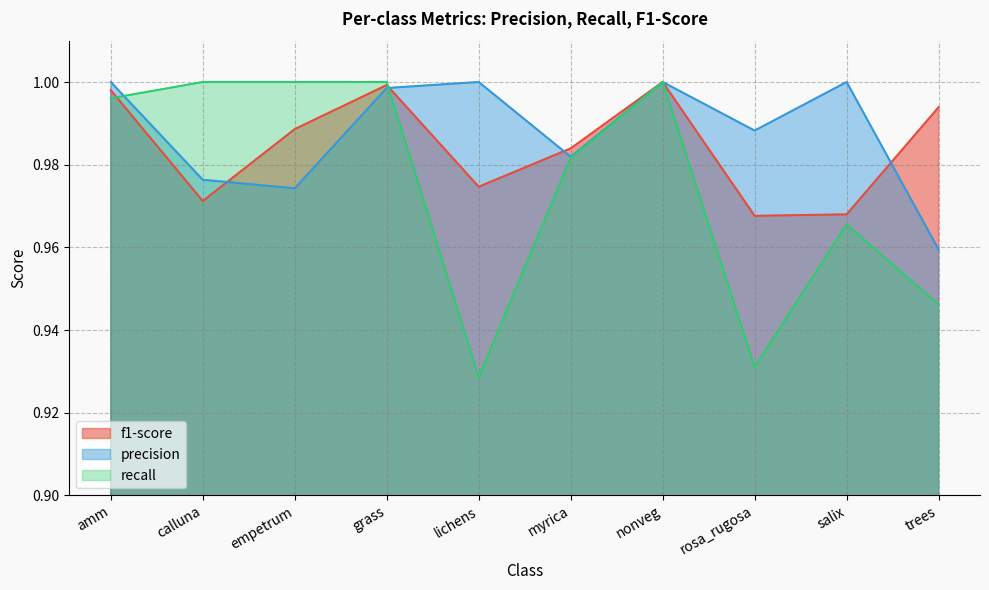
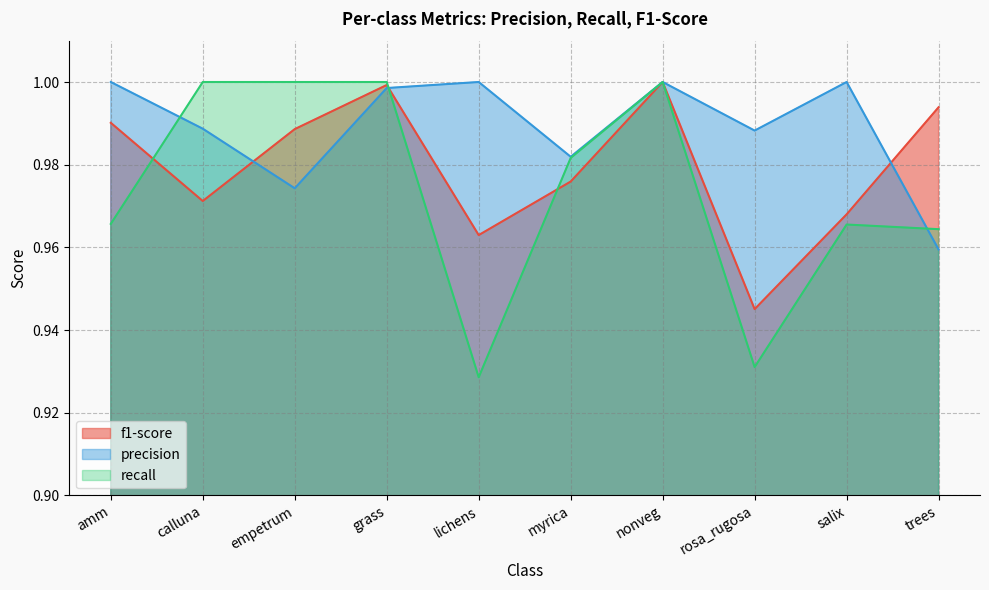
f1-score, amm: 0.998 -> 0.990
recall, amm: 0.996 -> 0.966
precision, calluna: 0.976 -> 0.989
f1-score, lichens: 0.975 -> 0.963
f1-score, myrica: 0.984 -> 0.976
f1-score, rosa_rugosa: 0.968 -> 0.945
recall, trees: 0.946 -> 0.964
